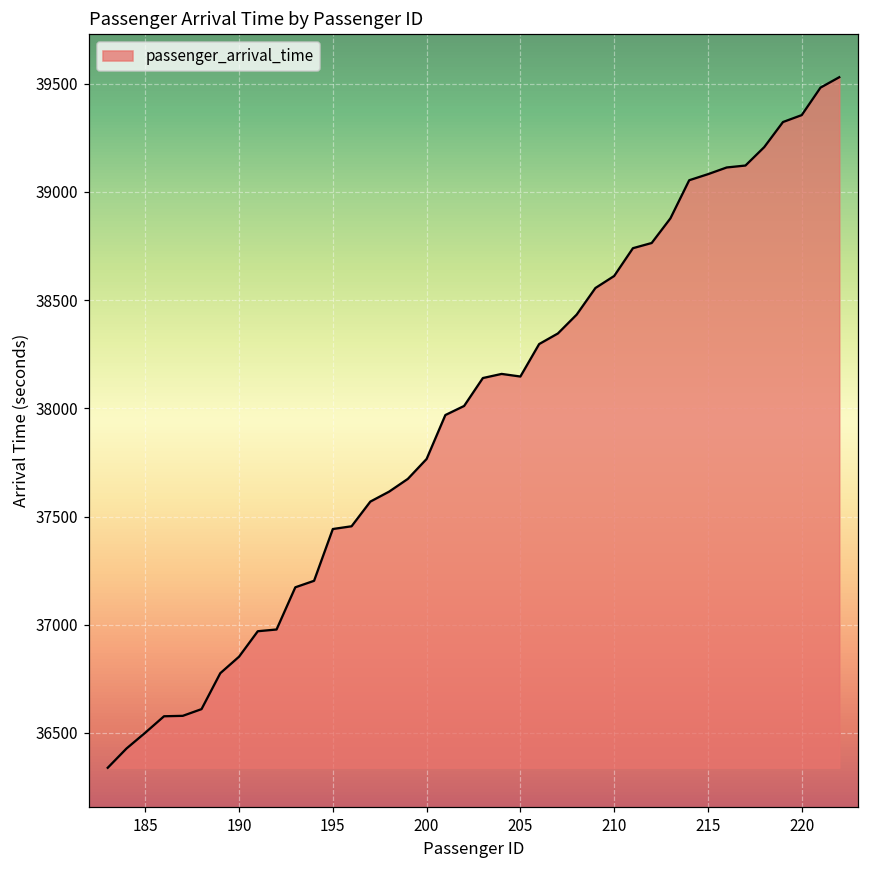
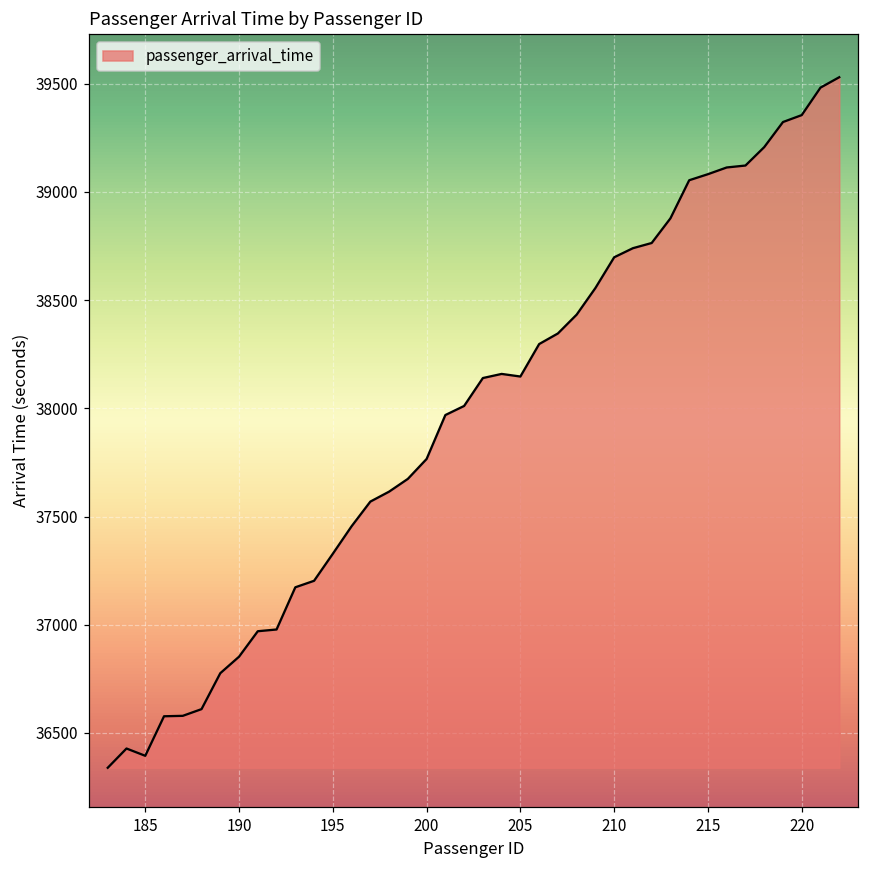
185: 36500 -> 36390
195: 37440 -> 37330
210: 38610 -> 38700
